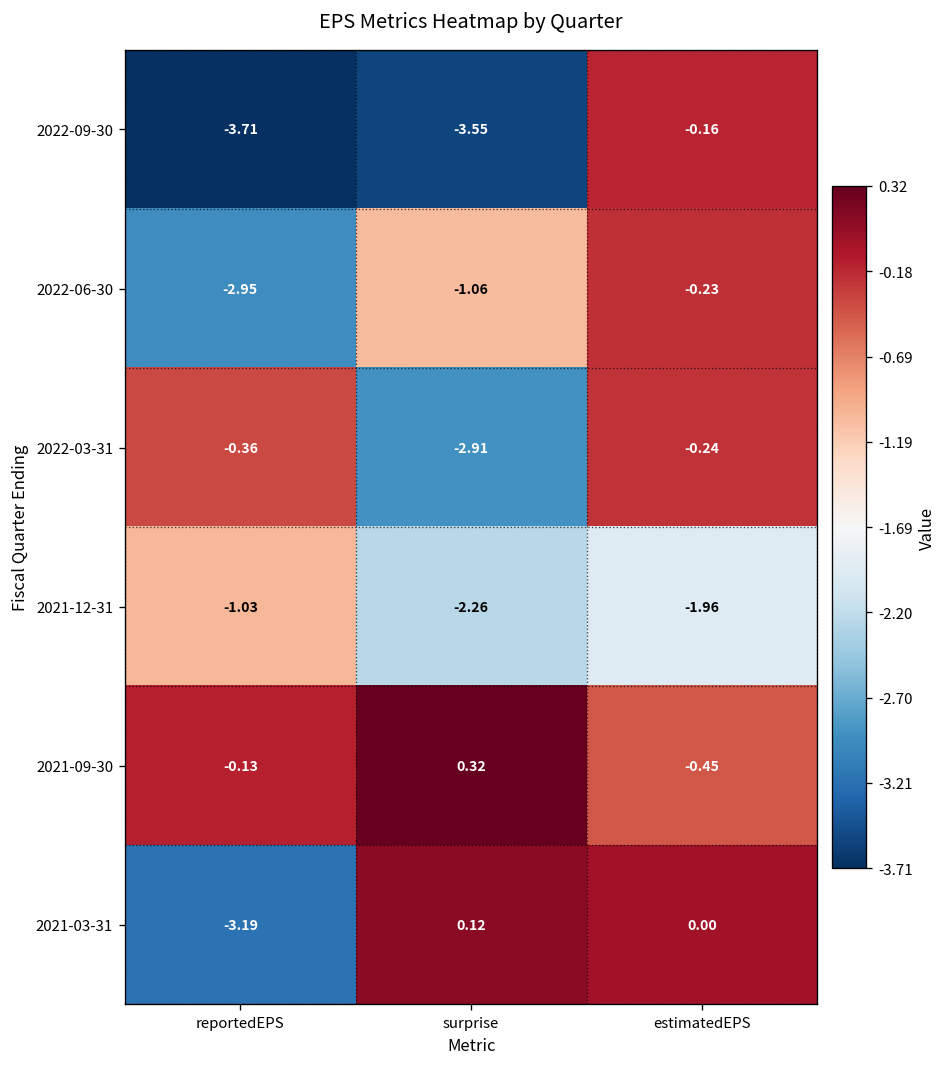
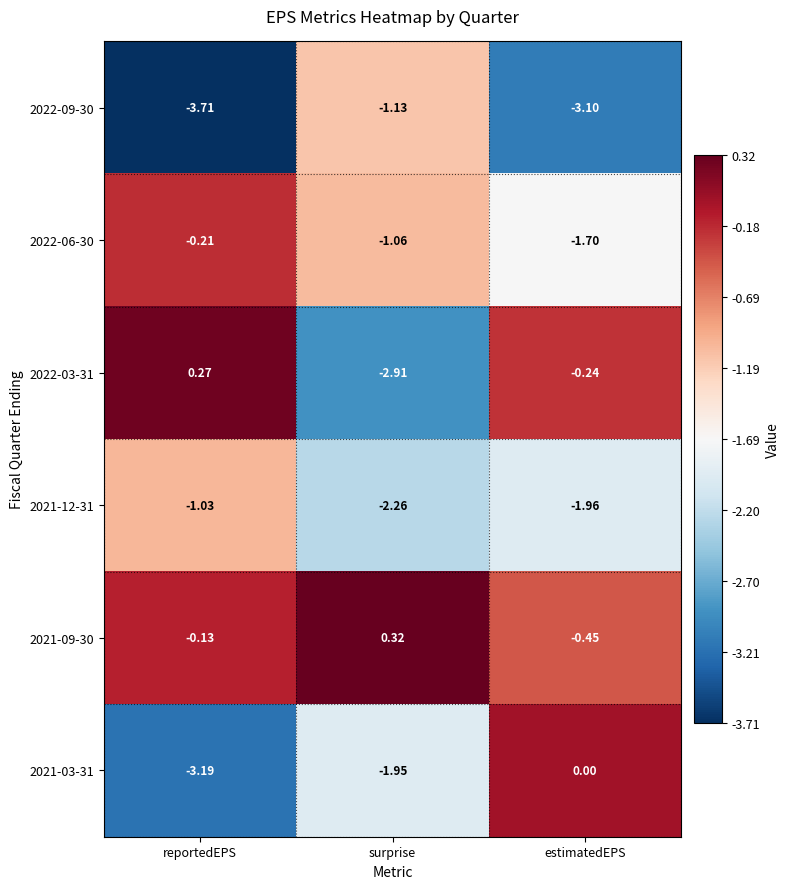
2022-09-30, surprise: -3.55 -> -1.13
2022-09-30, estimatedEPS: -0.16 -> -3.10
2022-06-30, reportedEPS: -2.95 -> -0.21
2022-06-30, estimatedEPS: -0.23 -> -1.70
2022-03-31, reportedEPS: -0.36 -> 0.27
2021-03-31, surprise: 0.12 -> -1.95
